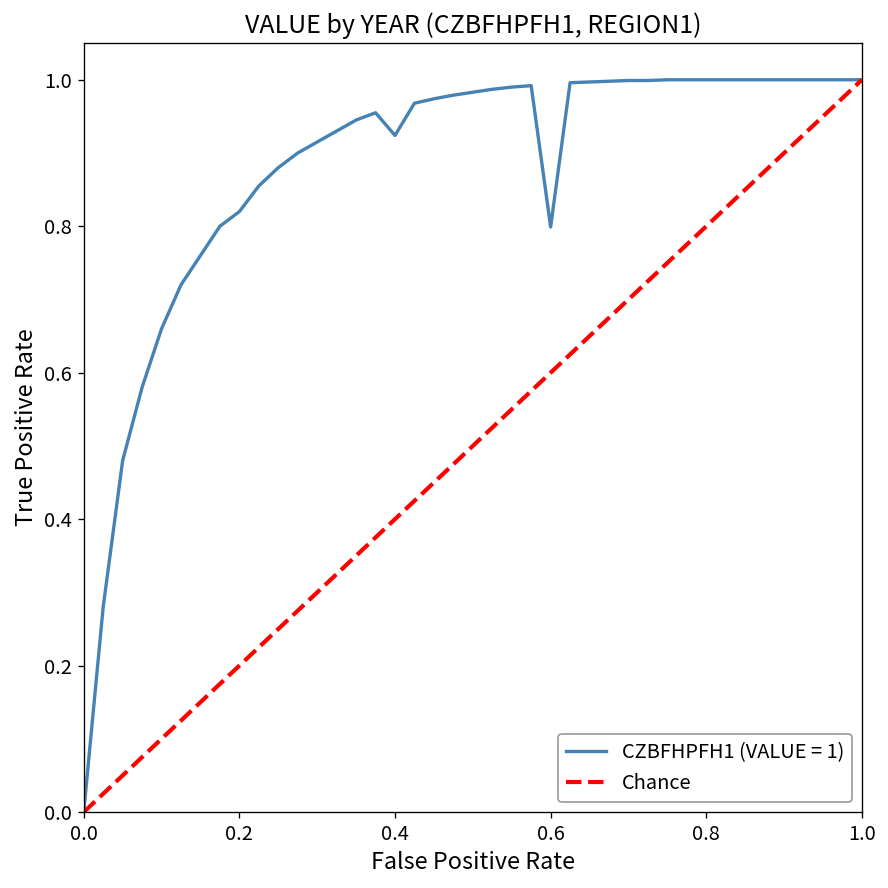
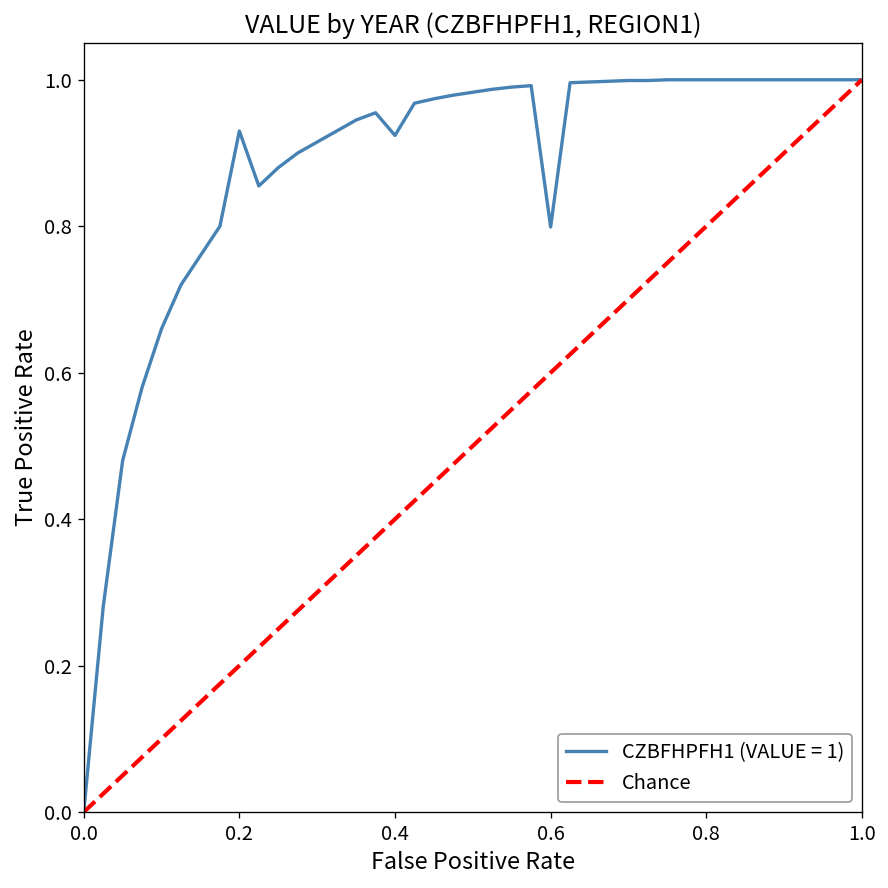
CZBFHPFH1 (VALUE = 1), 0.2: 0.82 -> 0.93
